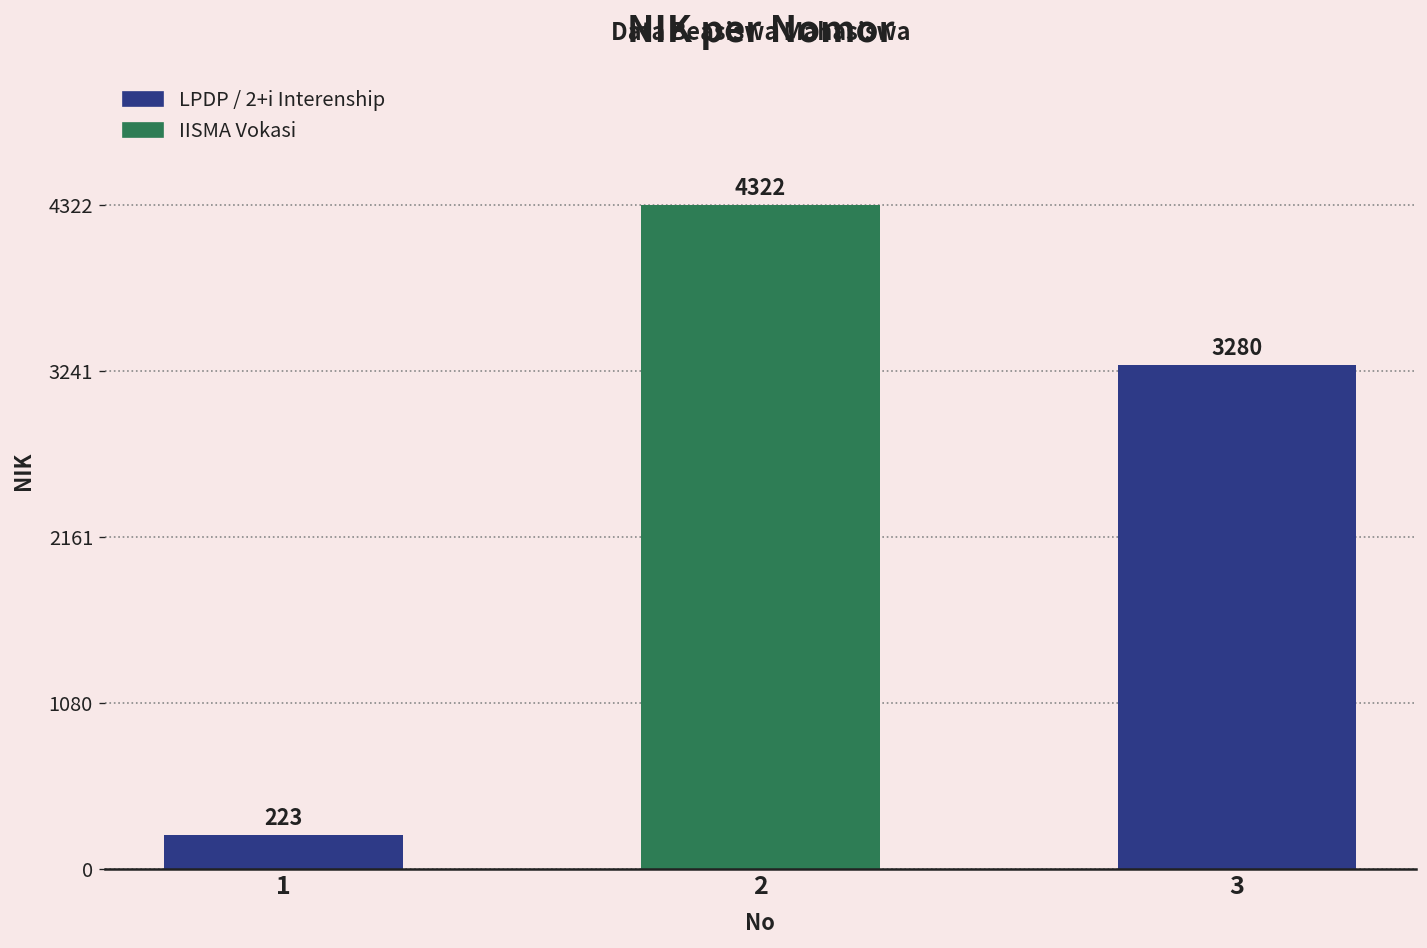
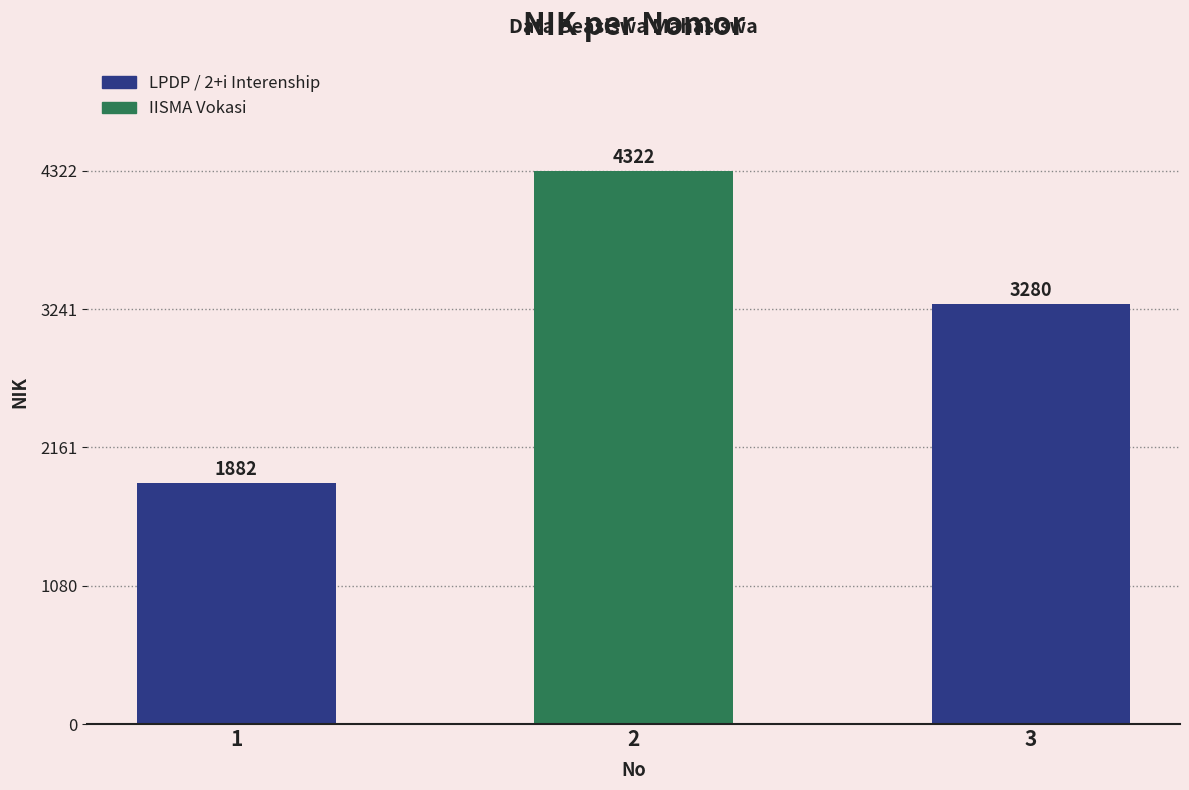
1: 223 -> 1882
